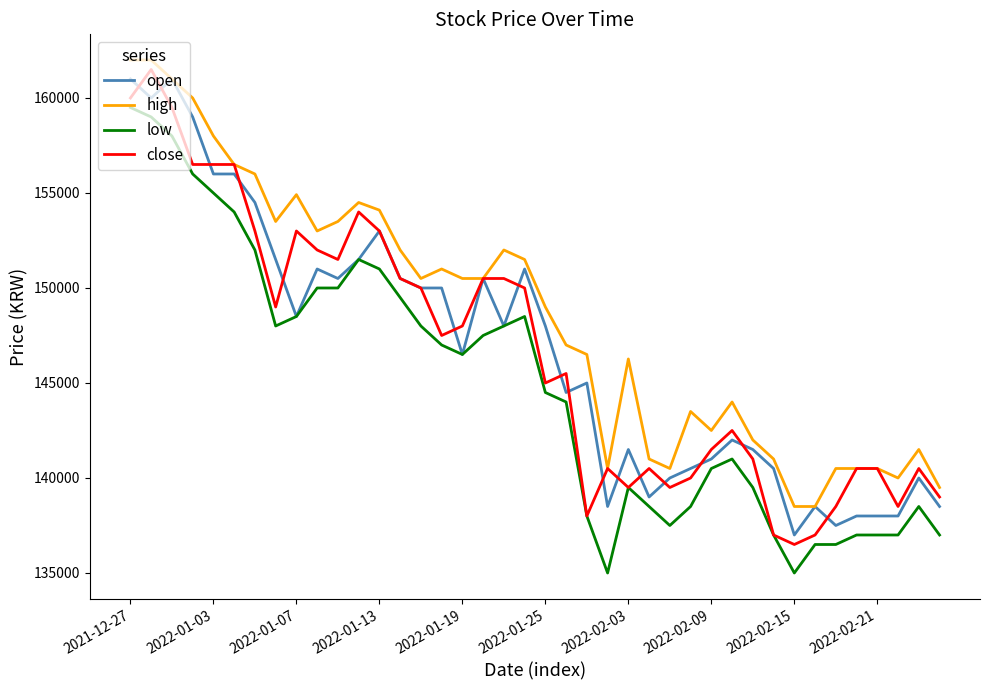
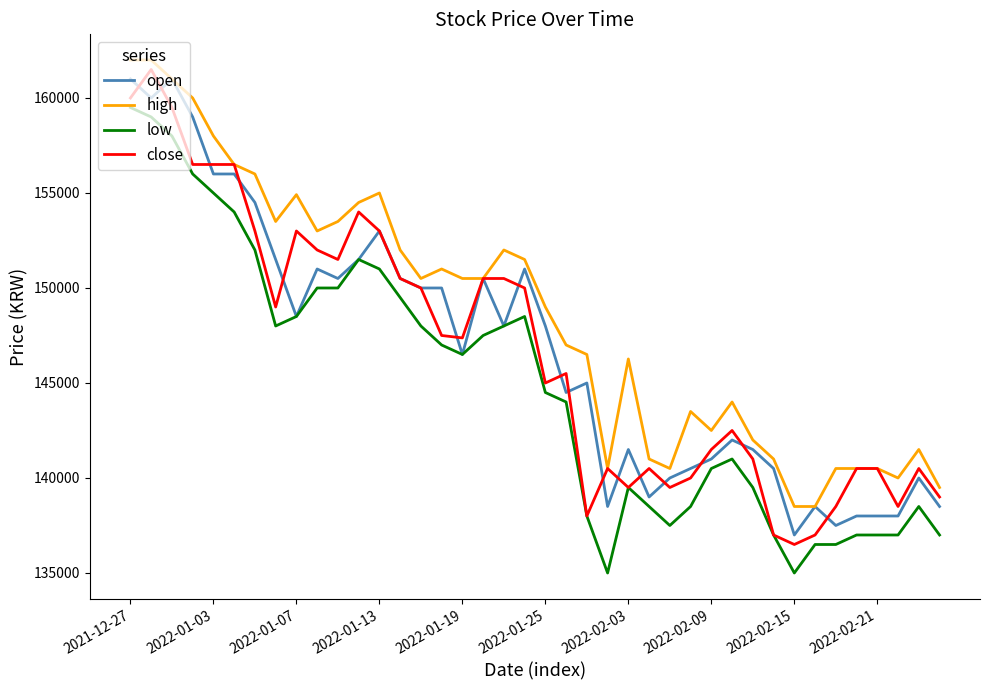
high, 2022-01-13: 154100 -> 155000
close, 2022-01-19: 148000 -> 147400
